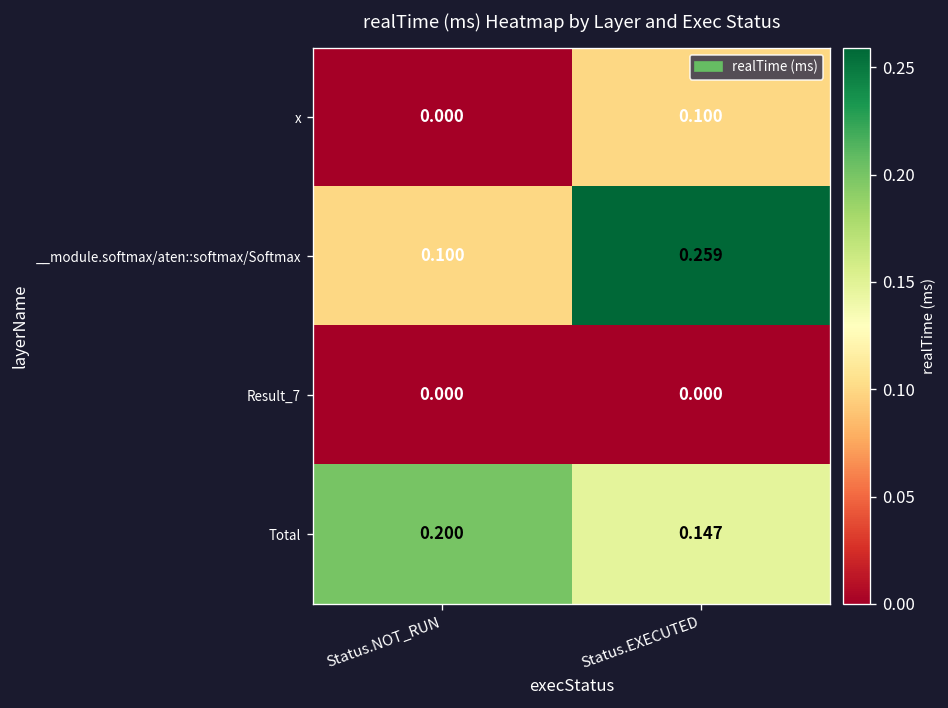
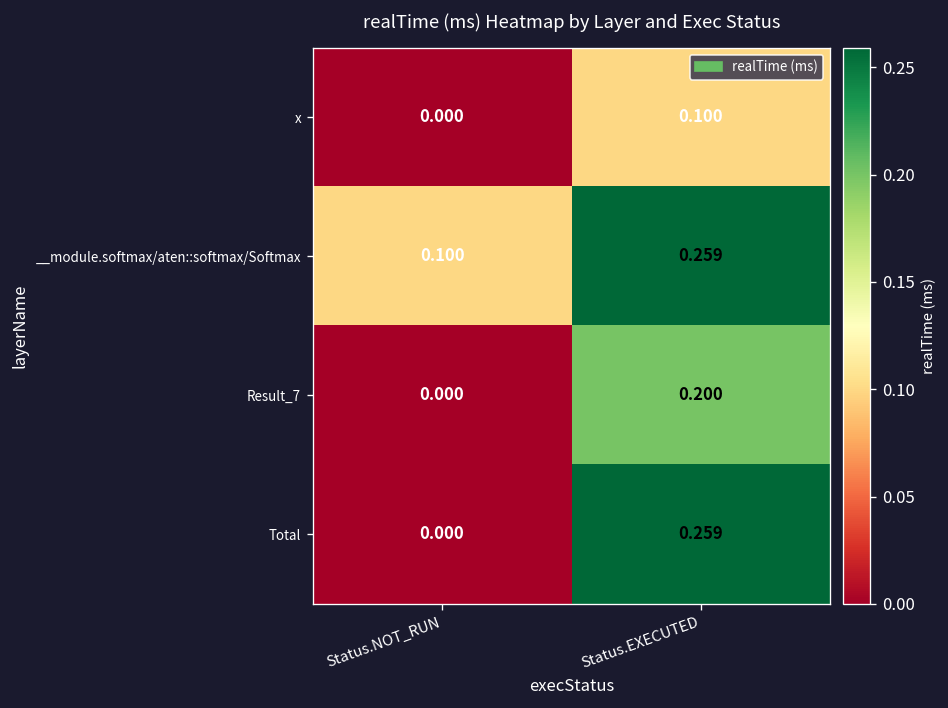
Result_7, Status.EXECUTED: 0.000 -> 0.200
Total, Status.NOT_RUN: 0.200 -> 0.000
Total, Status.EXECUTED: 0.147 -> 0.259
